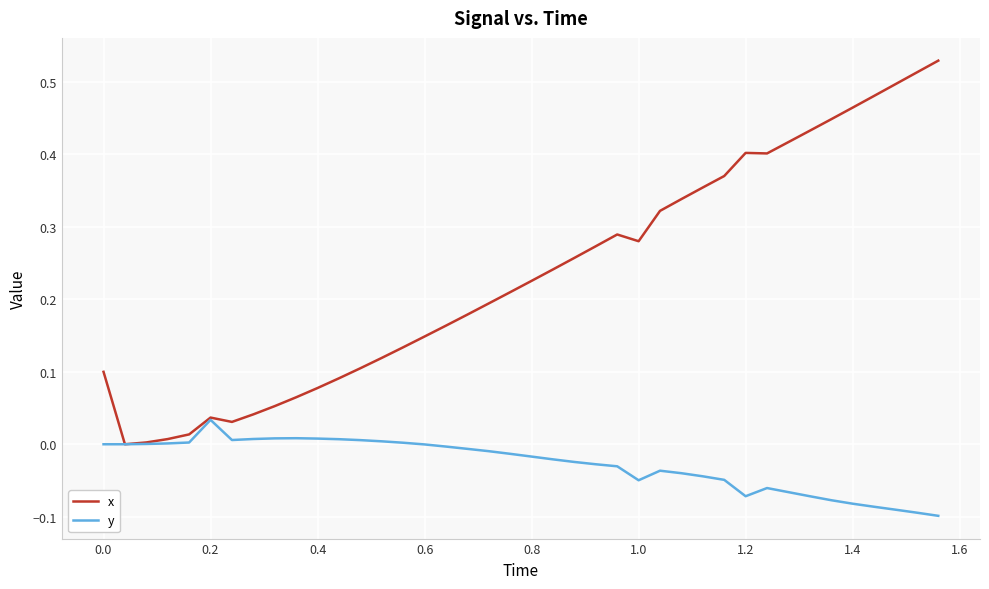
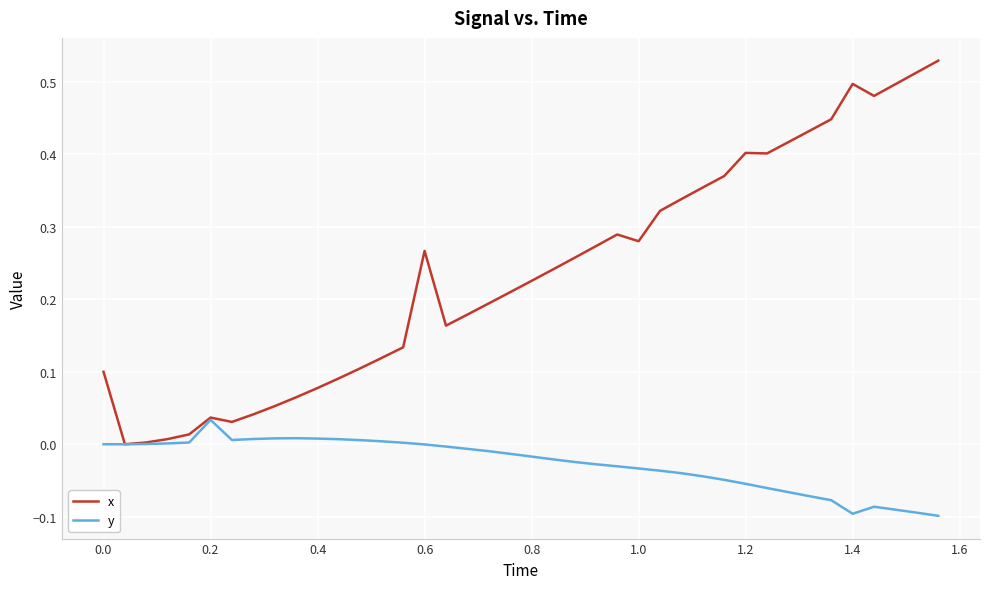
x, 0.6: 0.15 -> 0.27
y, 1.0: -0.05 -> -0.03
y, 1.2: -0.07 -> -0.05
x, 1.4: 0.46 -> 0.50
y, 1.4: -0.08 -> -0.10
